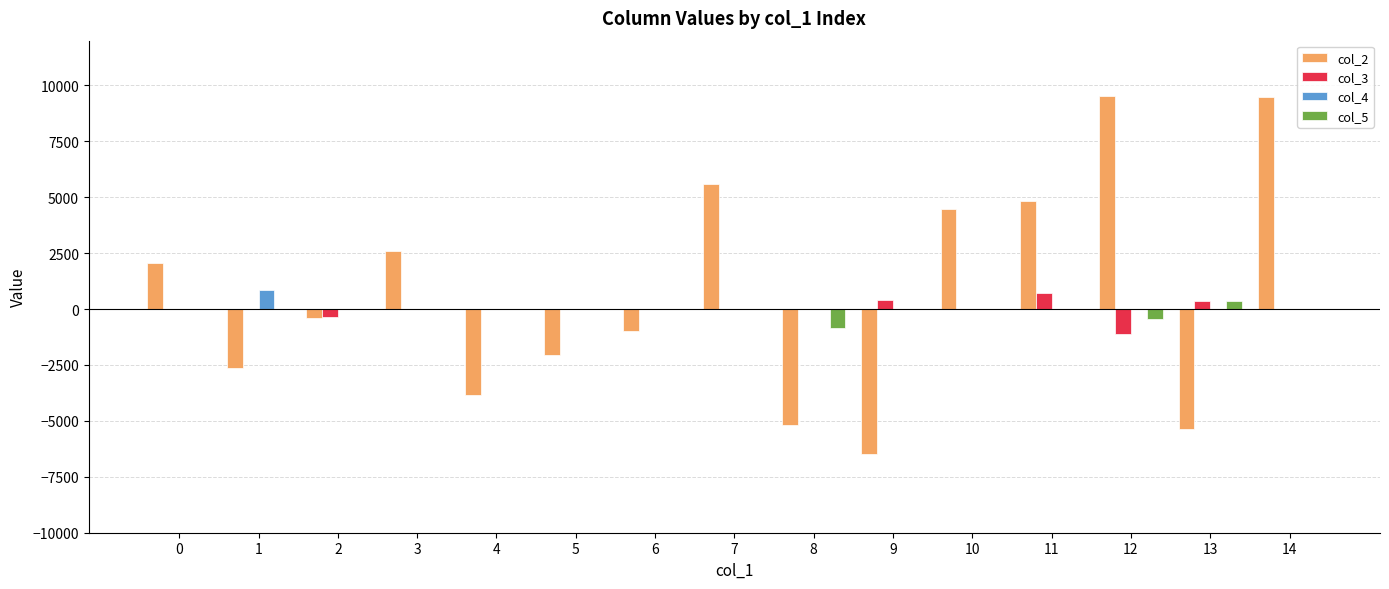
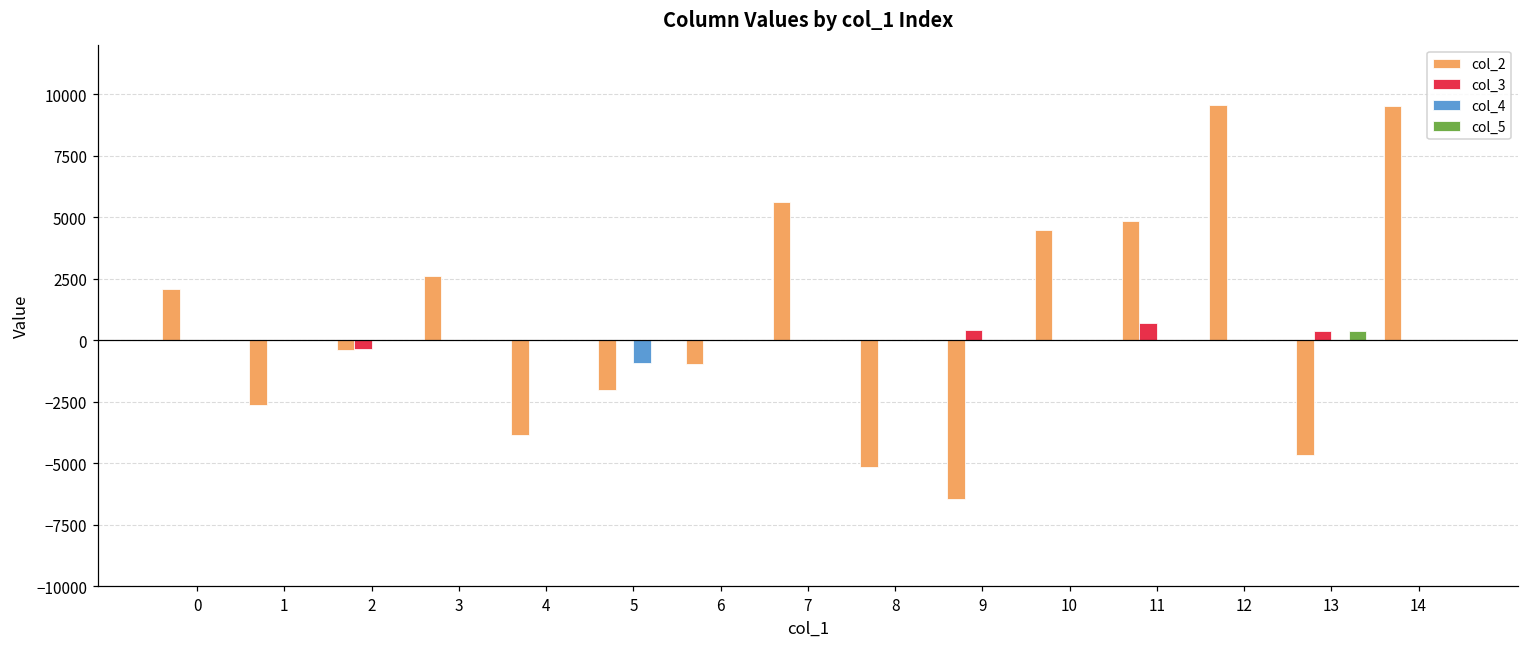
col_4, 1: 800 -> 0
col_4, 5: 0 -> -900
col_5, 8: -800 -> 0
col_3, 12: -1100 -> 0
col_5, 12: -400 -> 0
col_2, 13: -5400 -> -4700
